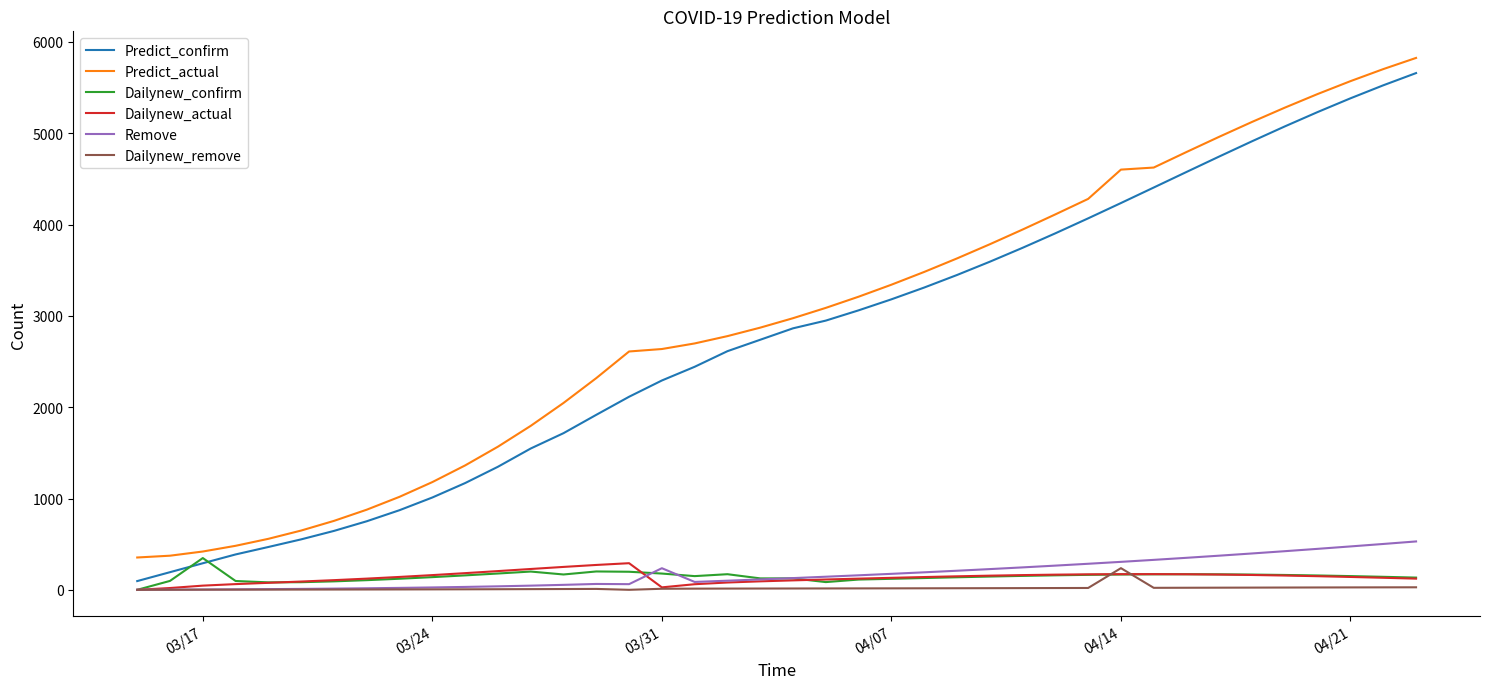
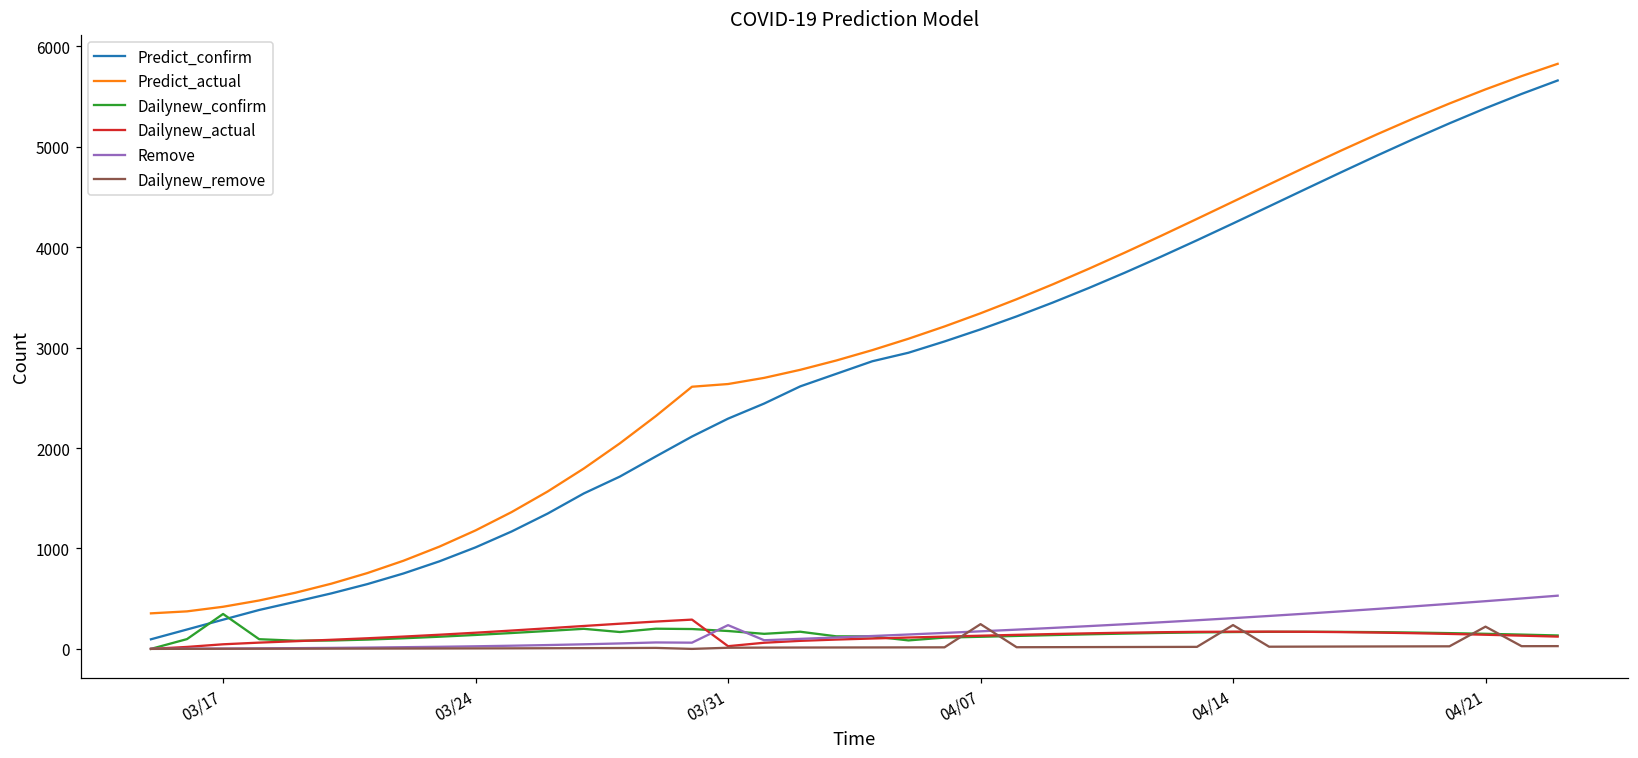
Dailynew_remove, 04/07: 0 -> 200
Predict_actual, 04/14: 4600 -> 4500
Dailynew_remove, 04/21: 0 -> 200
